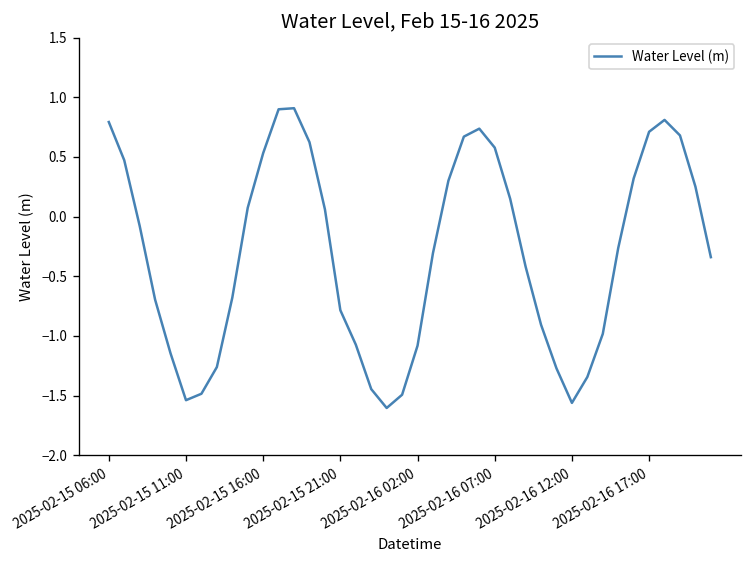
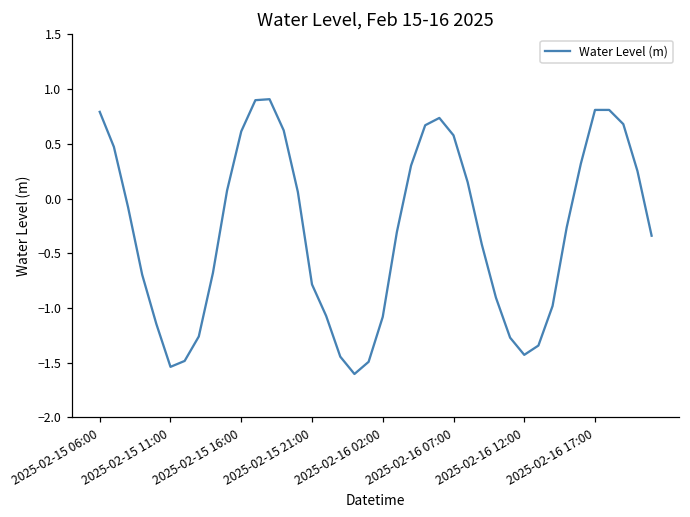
2025-02-15 16:00: 0.5 -> 0.6
2025-02-16 12:00: -1.6 -> -1.4
2025-02-16 17:00: 0.7 -> 0.8
